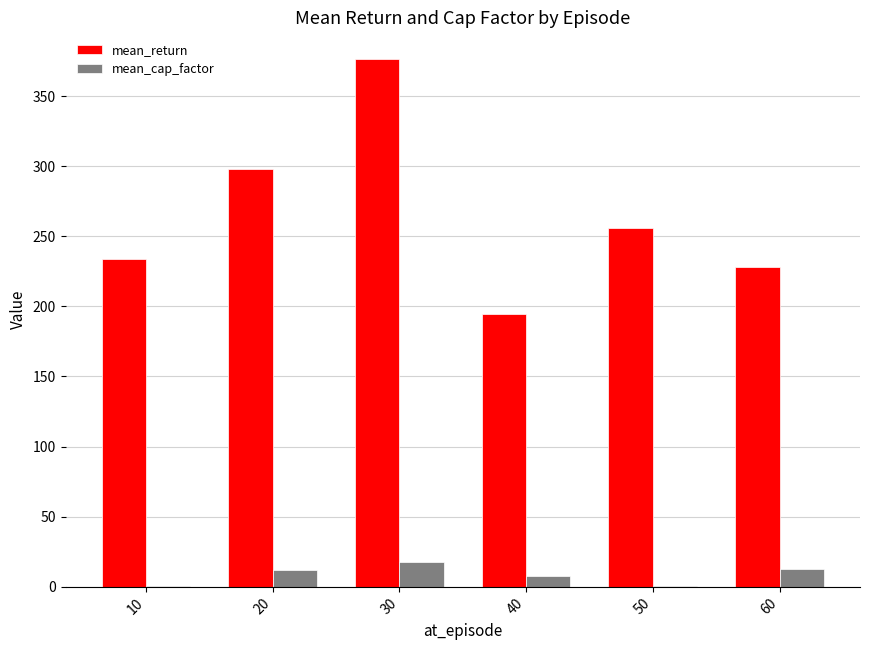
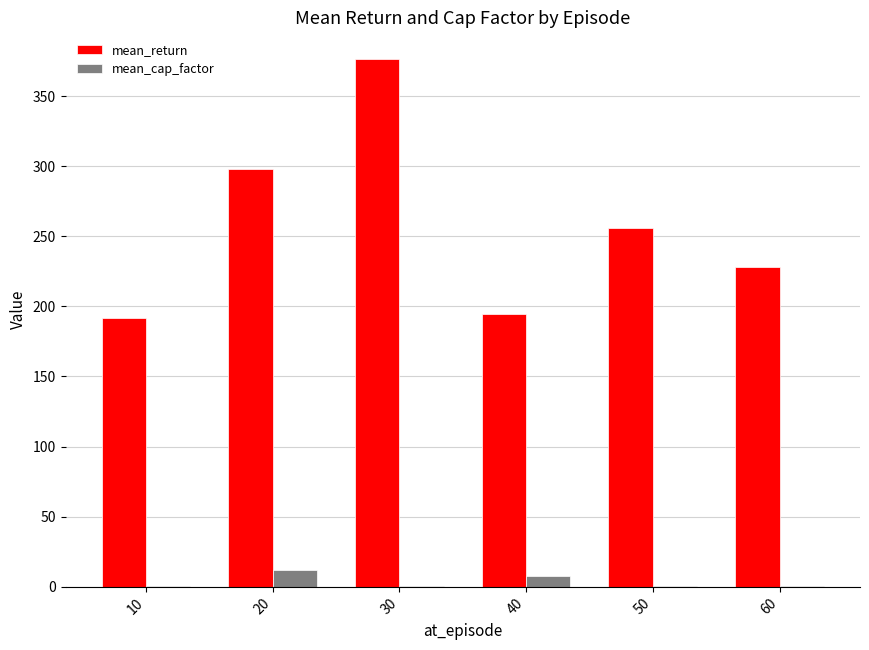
mean_return, 10: 234 -> 192
mean_cap_factor, 30: 18 -> 1
mean_cap_factor, 60: 13 -> 1
